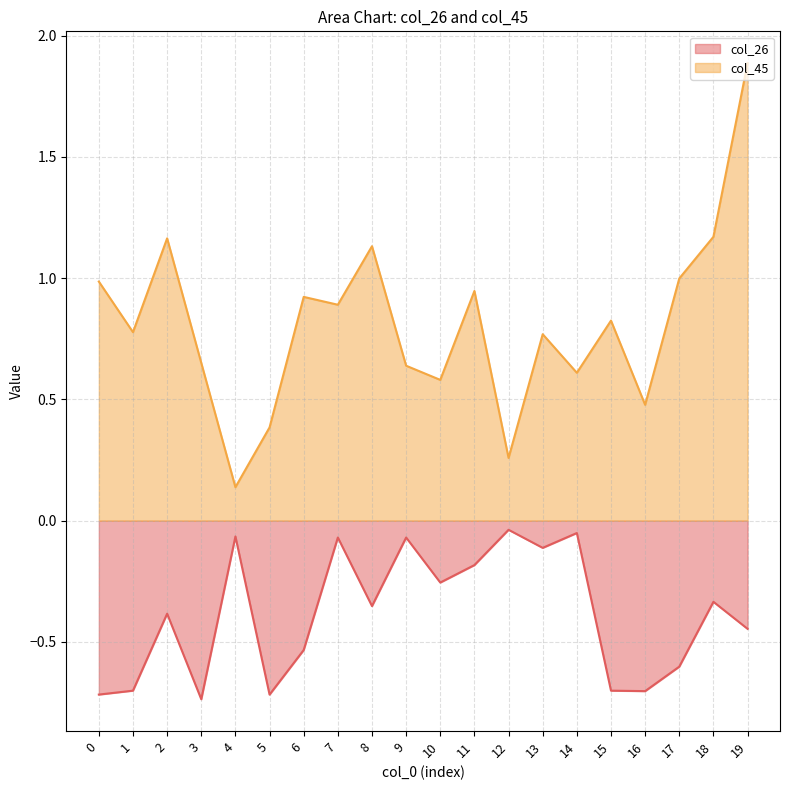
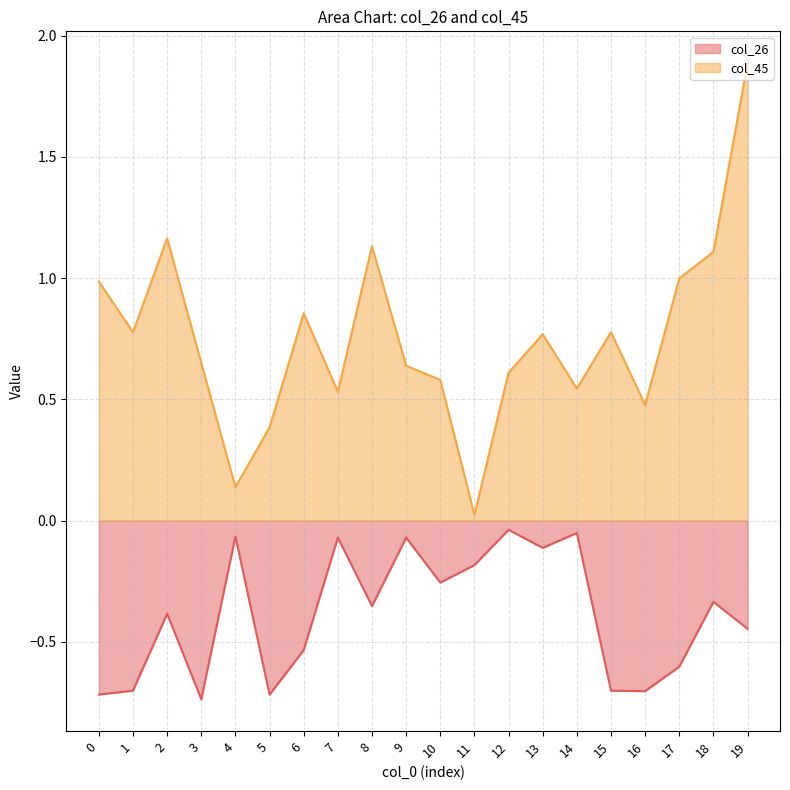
col_45, 6: 0.92 -> 0.86
col_45, 7: 0.89 -> 0.53
col_45, 11: 0.95 -> 0.02
col_45, 12: 0.26 -> 0.61
col_45, 14: 0.61 -> 0.54
col_45, 15: 0.82 -> 0.78
col_45, 18: 1.17 -> 1.11
